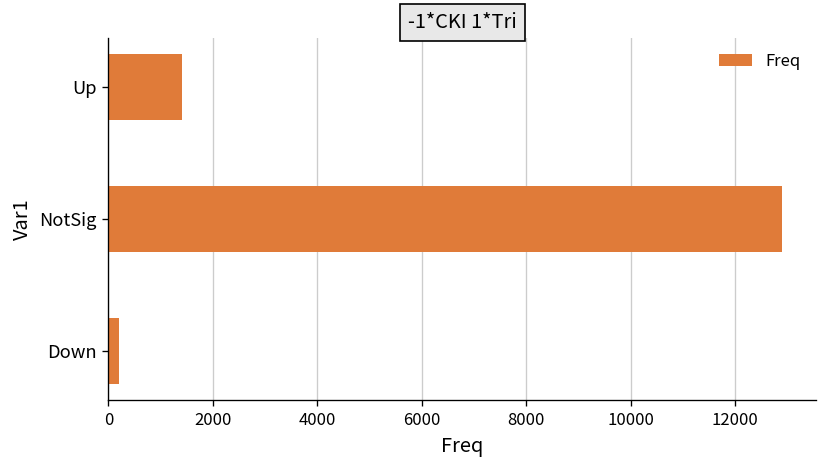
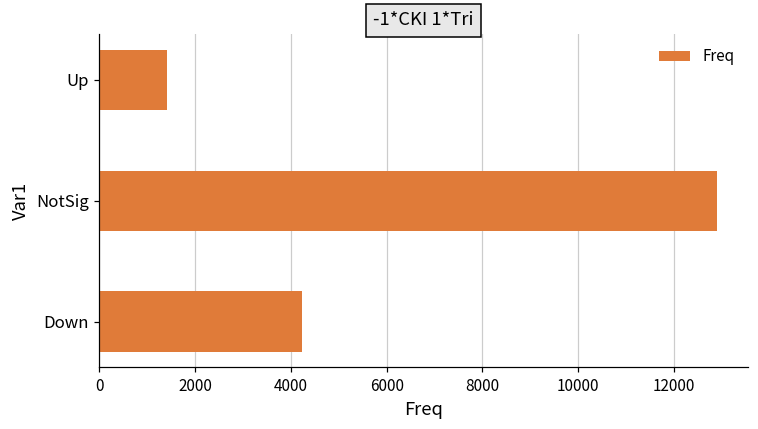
Down: 200 -> 4200
